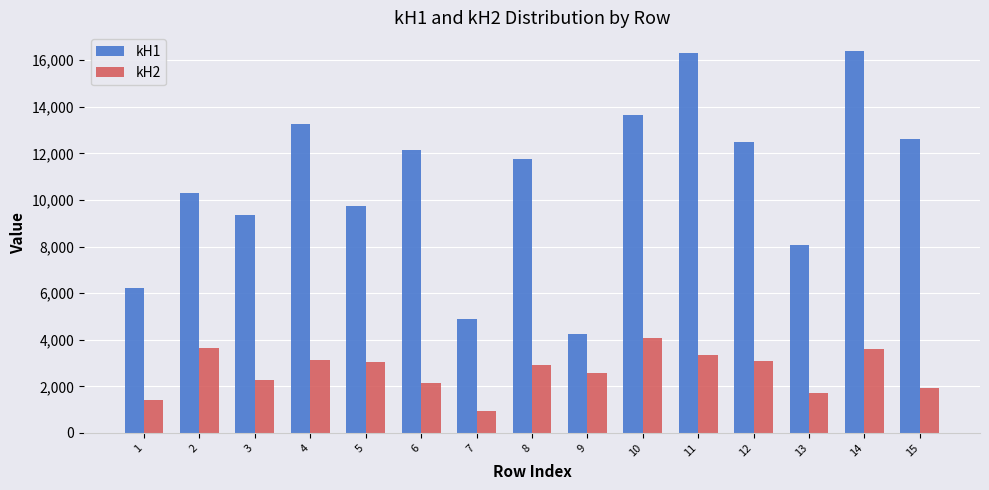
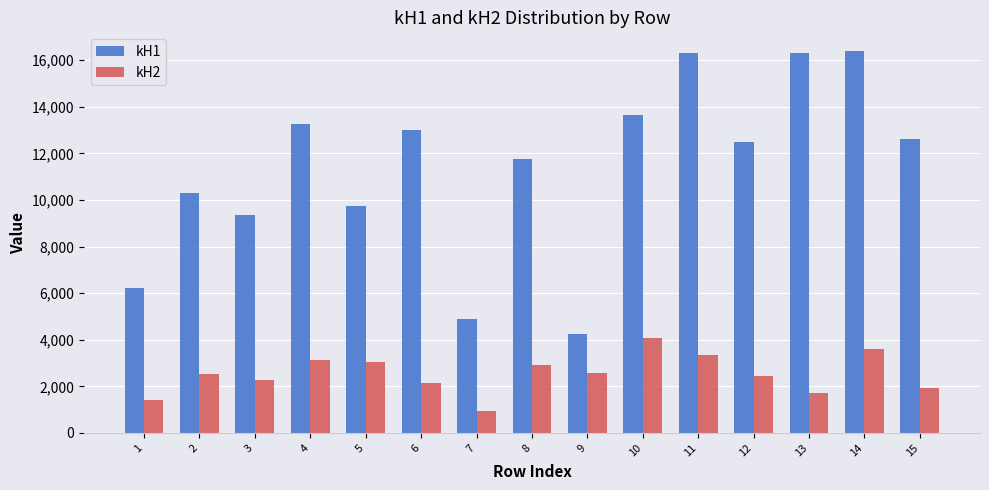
kH2, 2: 3,700 -> 2,500
kH1, 6: 12,100 -> 13,000
kH2, 12: 3,100 -> 2,400
kH1, 13: 8,100 -> 16,300
